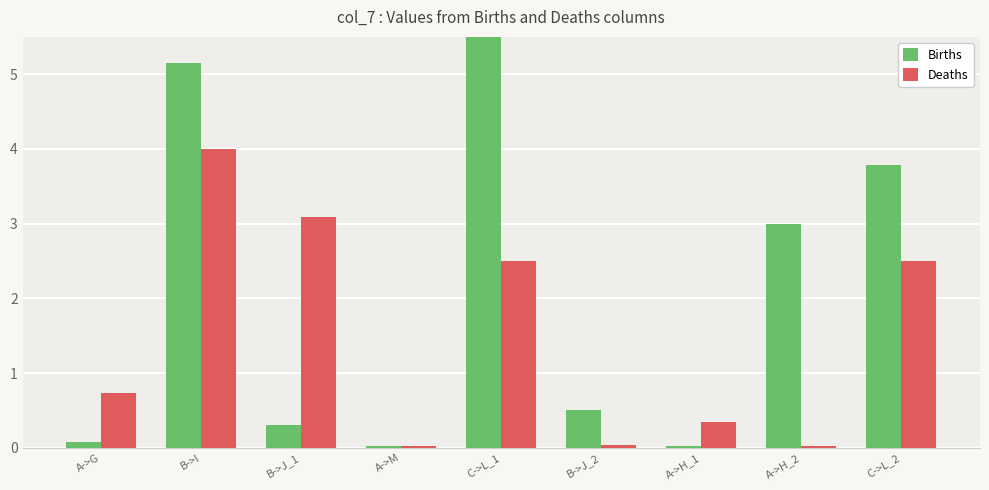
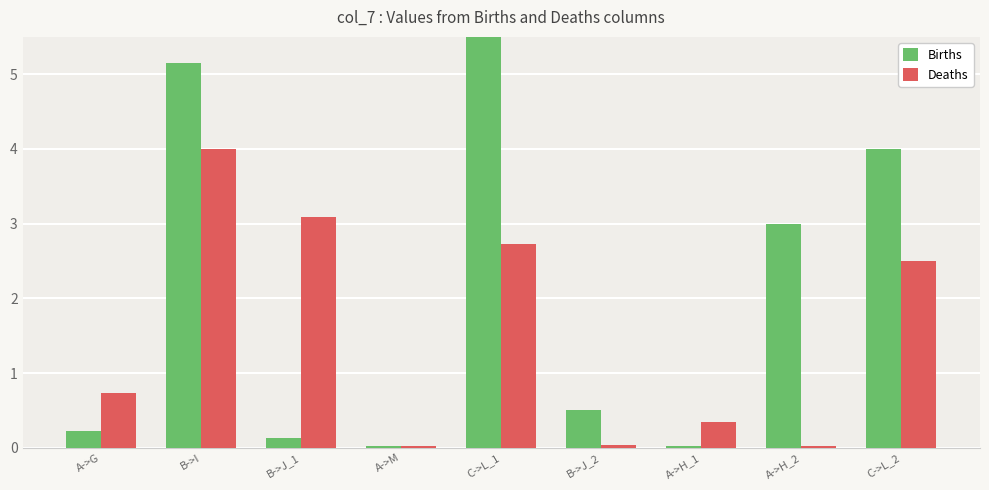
Births, A->G: 0.1 -> 0.2
Births, B->J_1: 0.3 -> 0.1
Deaths, C->L_1: 2.5 -> 2.7
Births, C->L_2: 3.8 -> 4.0
